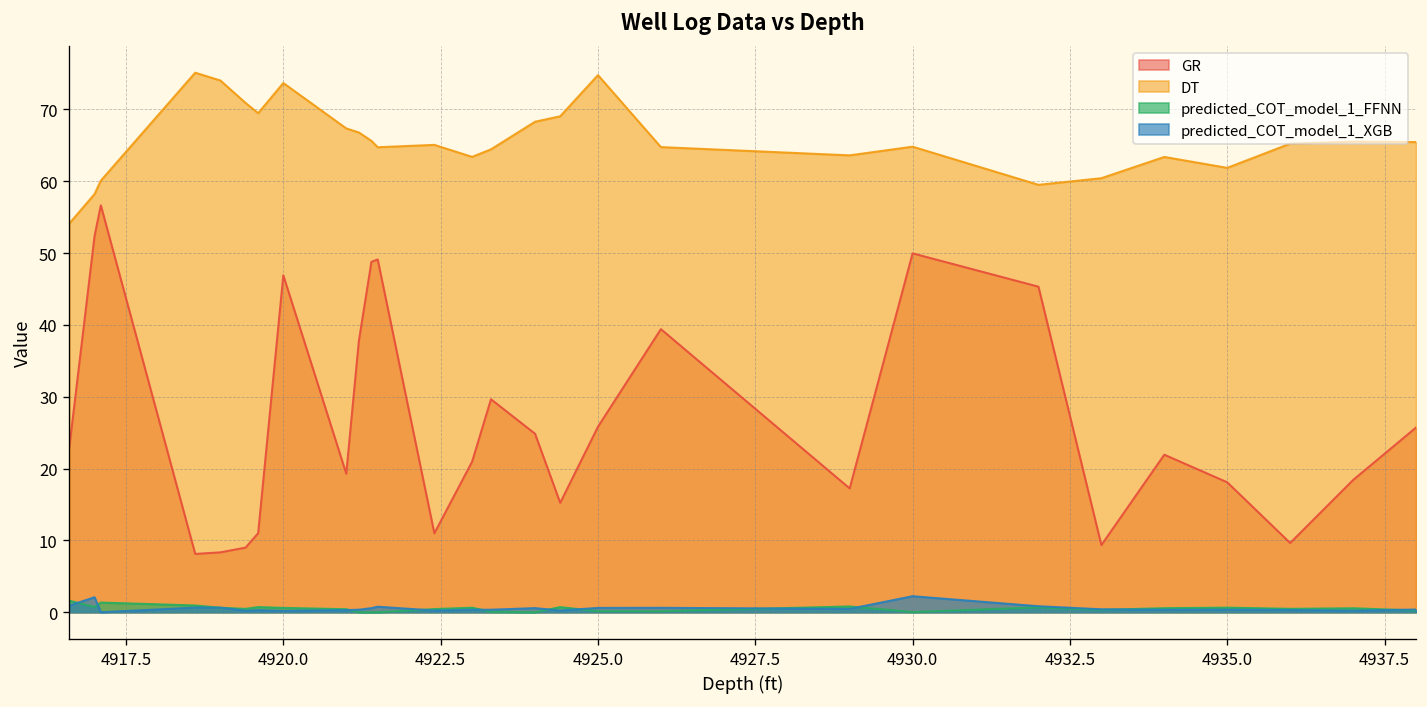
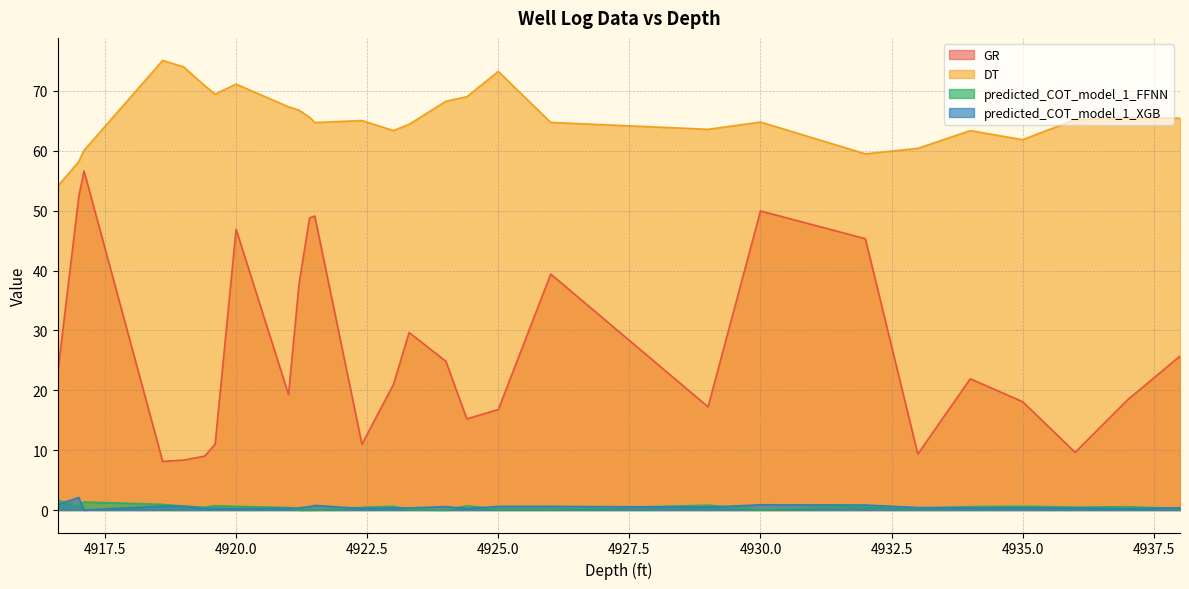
DT, 4920.0: 74 -> 71
GR, 4925.0: 26 -> 17
DT, 4925.0: 75 -> 73
predicted_COT_model_1_XGB, 4930.0: 2 -> 1
